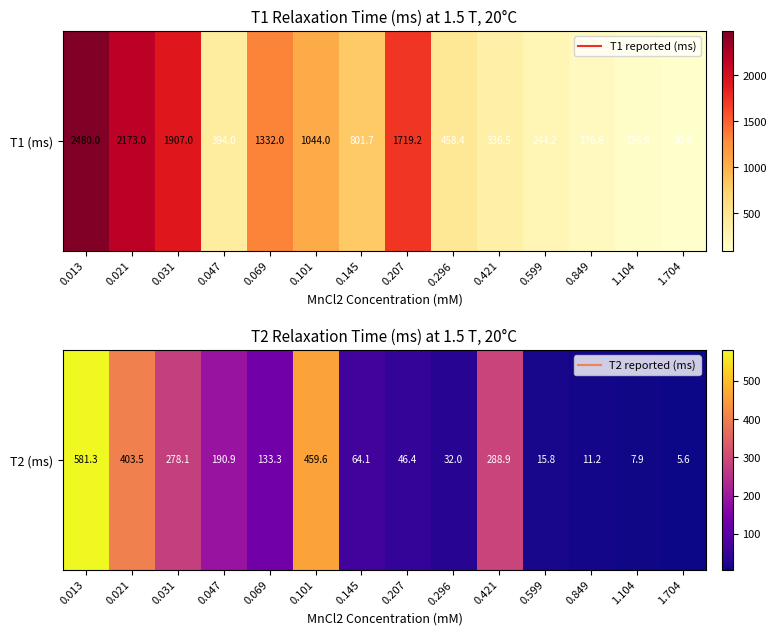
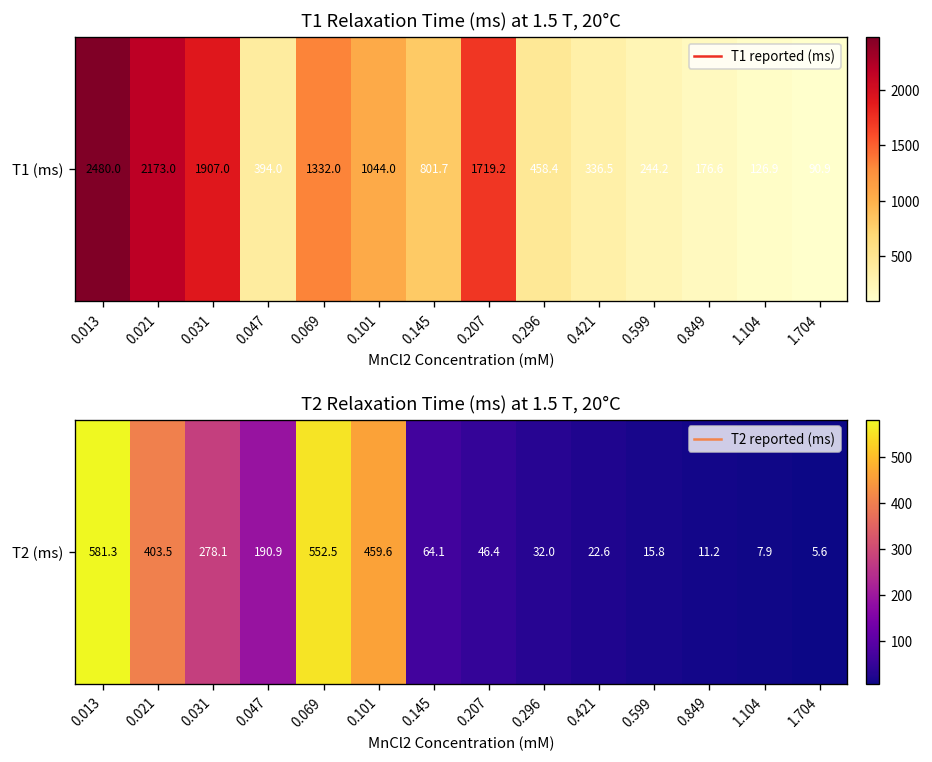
T2 Relaxation Time (ms) at 1.5 T, 20°C, T2 (ms), 0.069: 133.3 -> 552.5
T2 Relaxation Time (ms) at 1.5 T, 20°C, T2 (ms), 0.421: 288.9 -> 22.6
